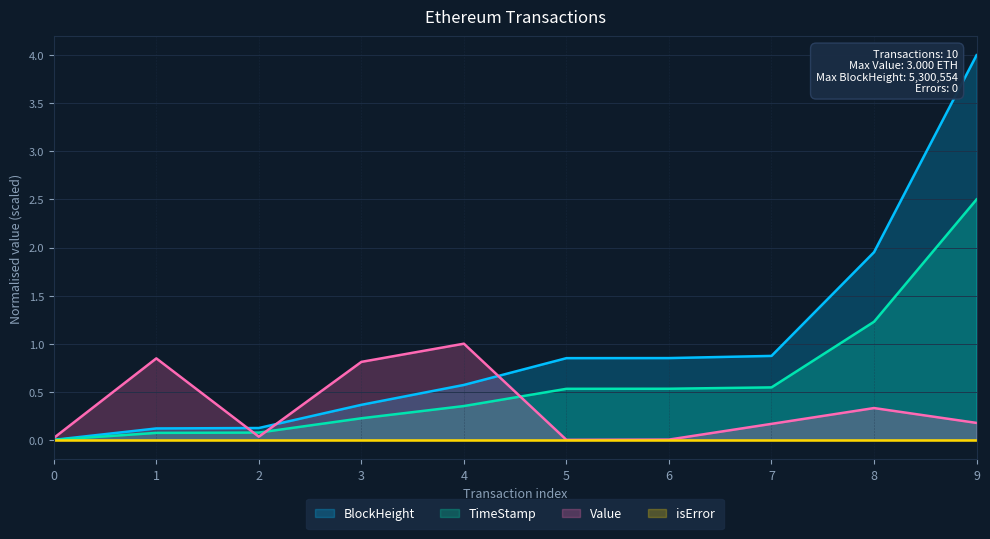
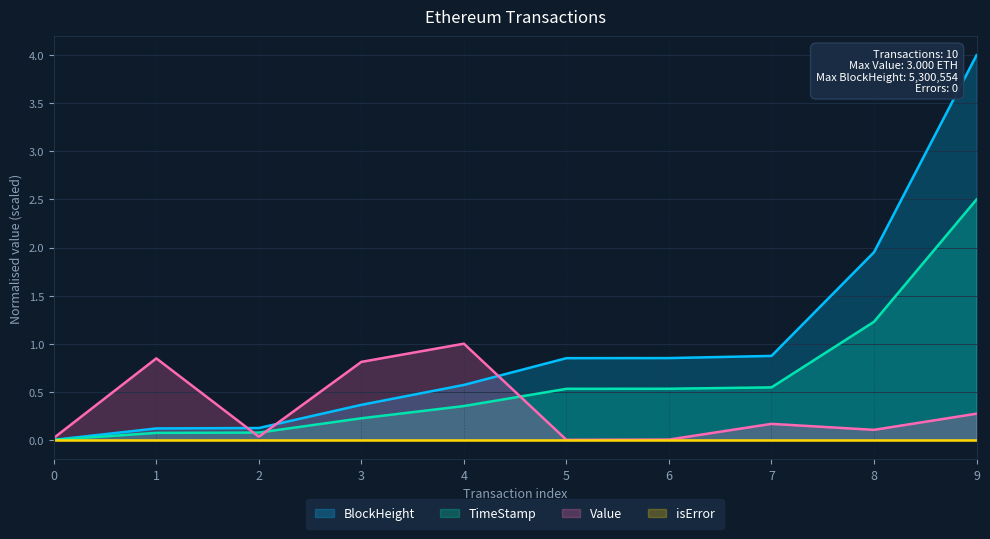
Value, 8: 0.3 -> 0.1
Value, 9: 0.2 -> 0.3
